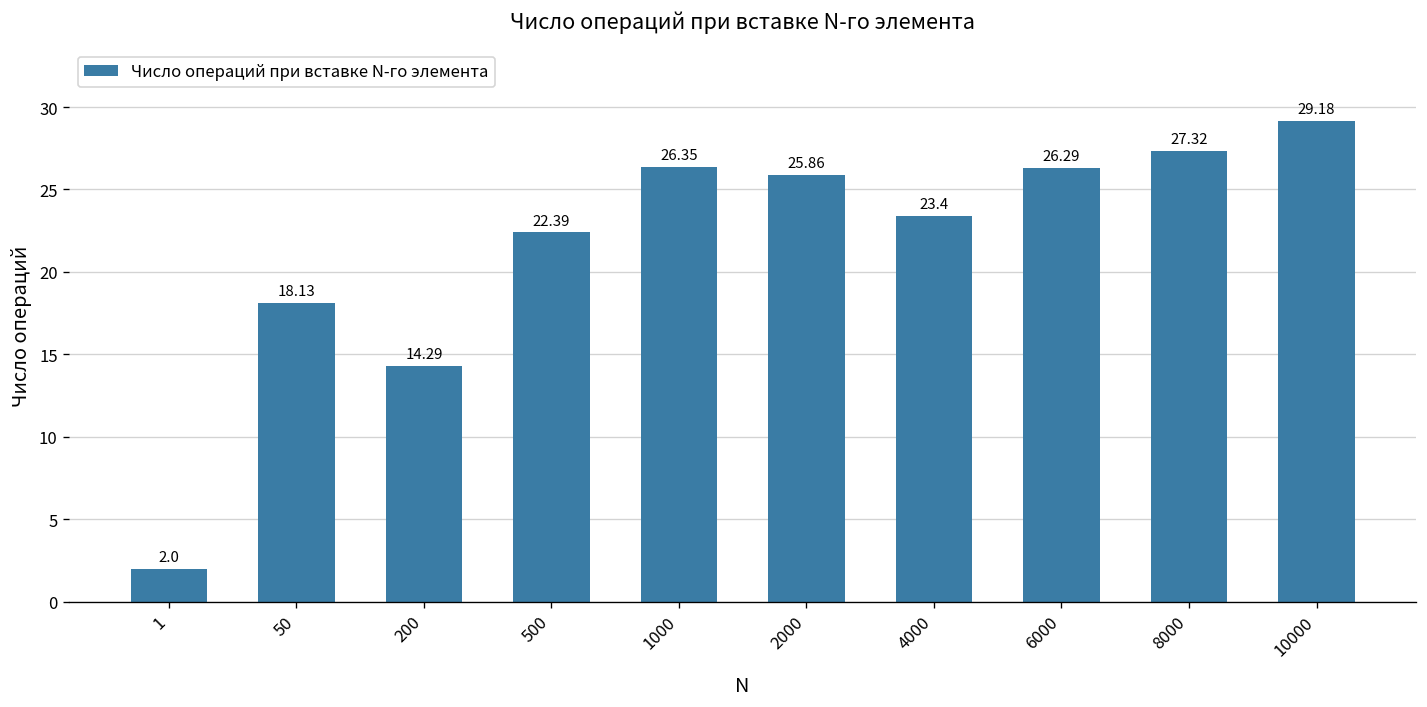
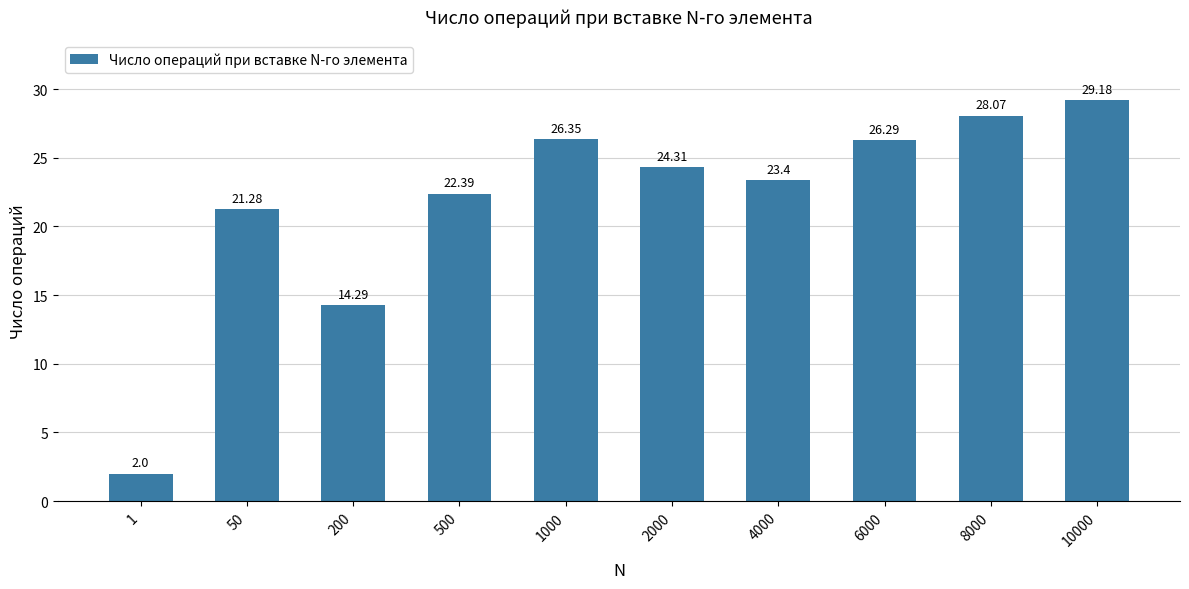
50: 18.13 -> 21.28
2000: 25.86 -> 24.31
8000: 27.32 -> 28.07
